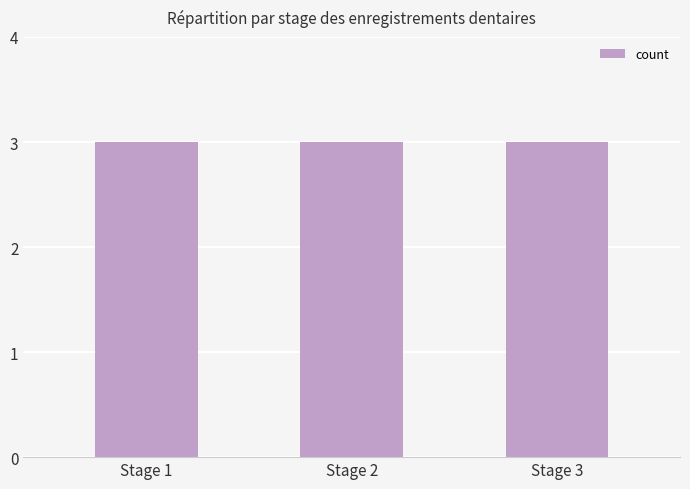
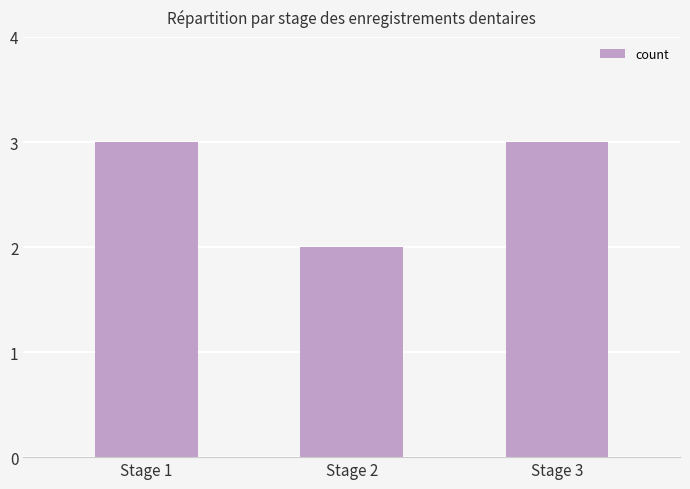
Stage 2: 3 -> 2
